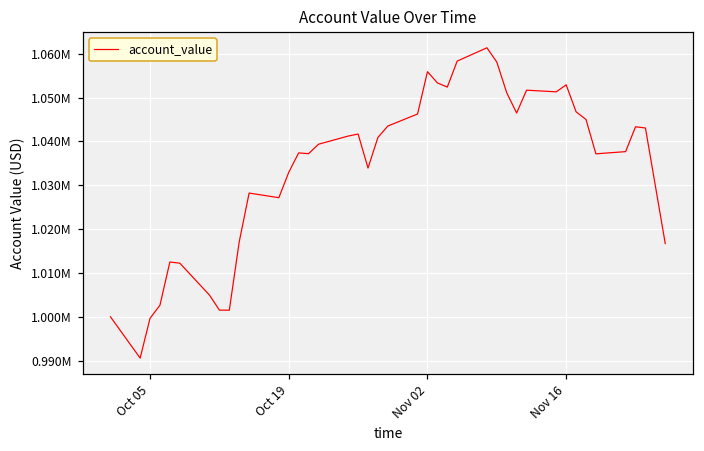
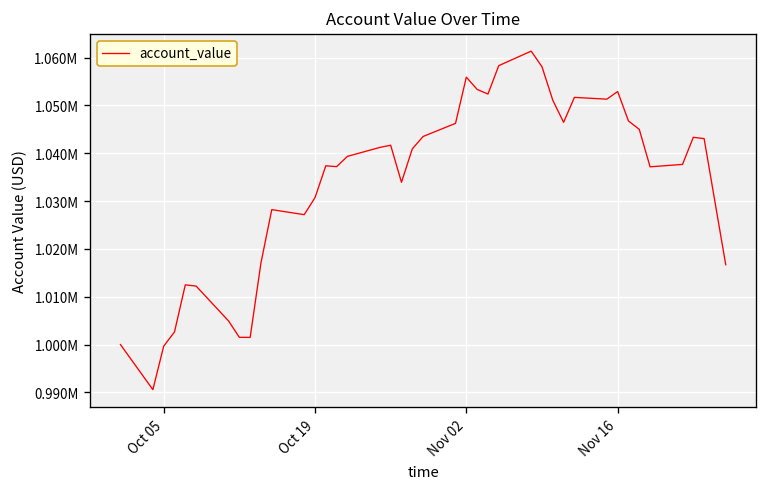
Oct 19: 1033000 -> 1031000
